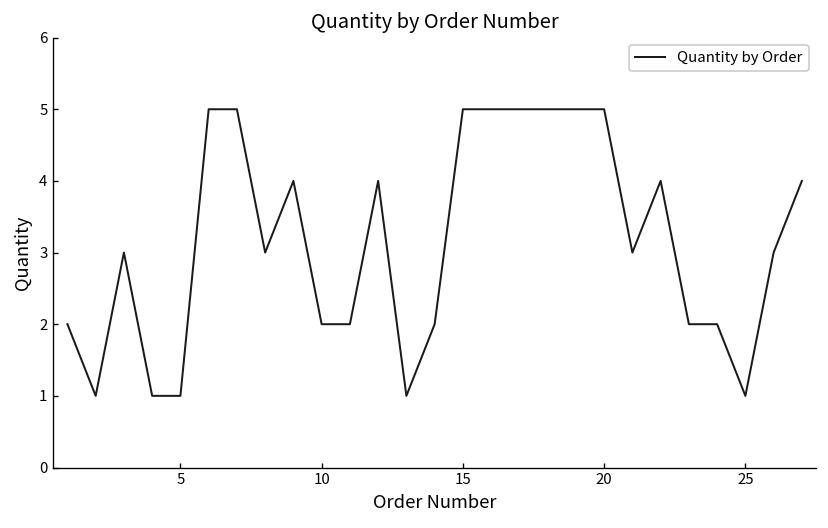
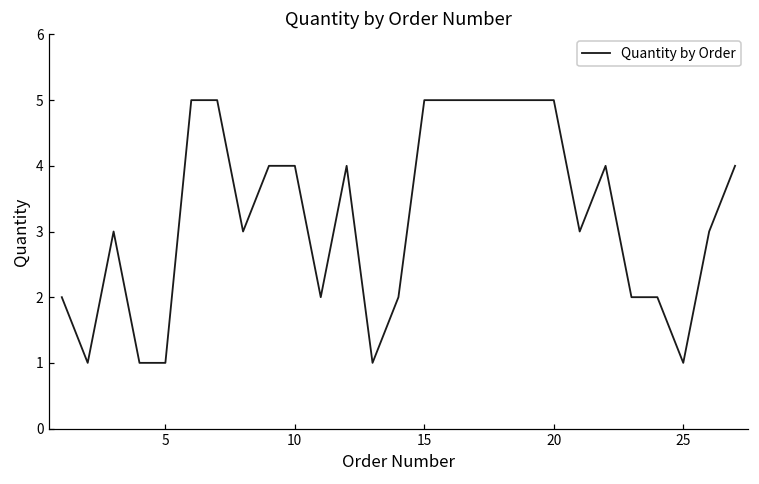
10: 2 -> 4
